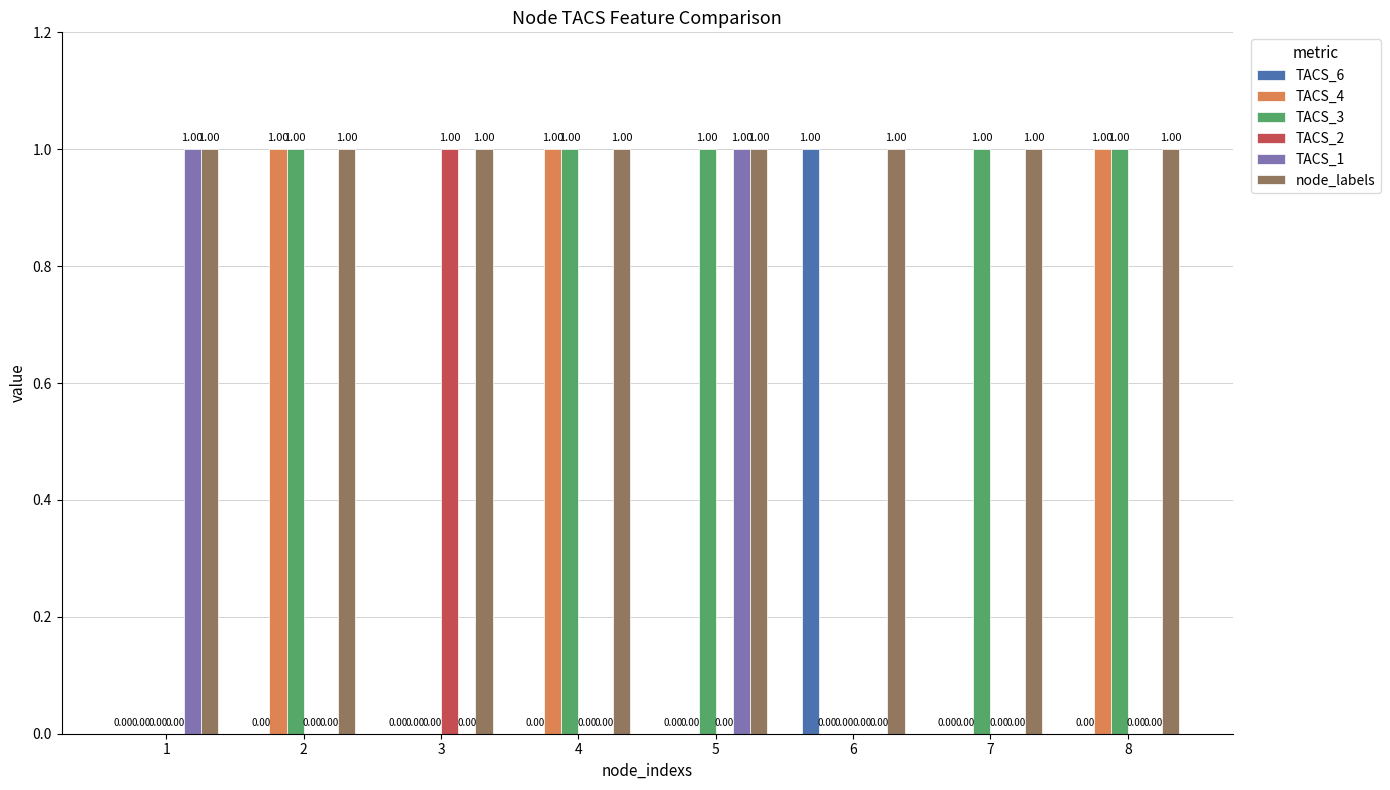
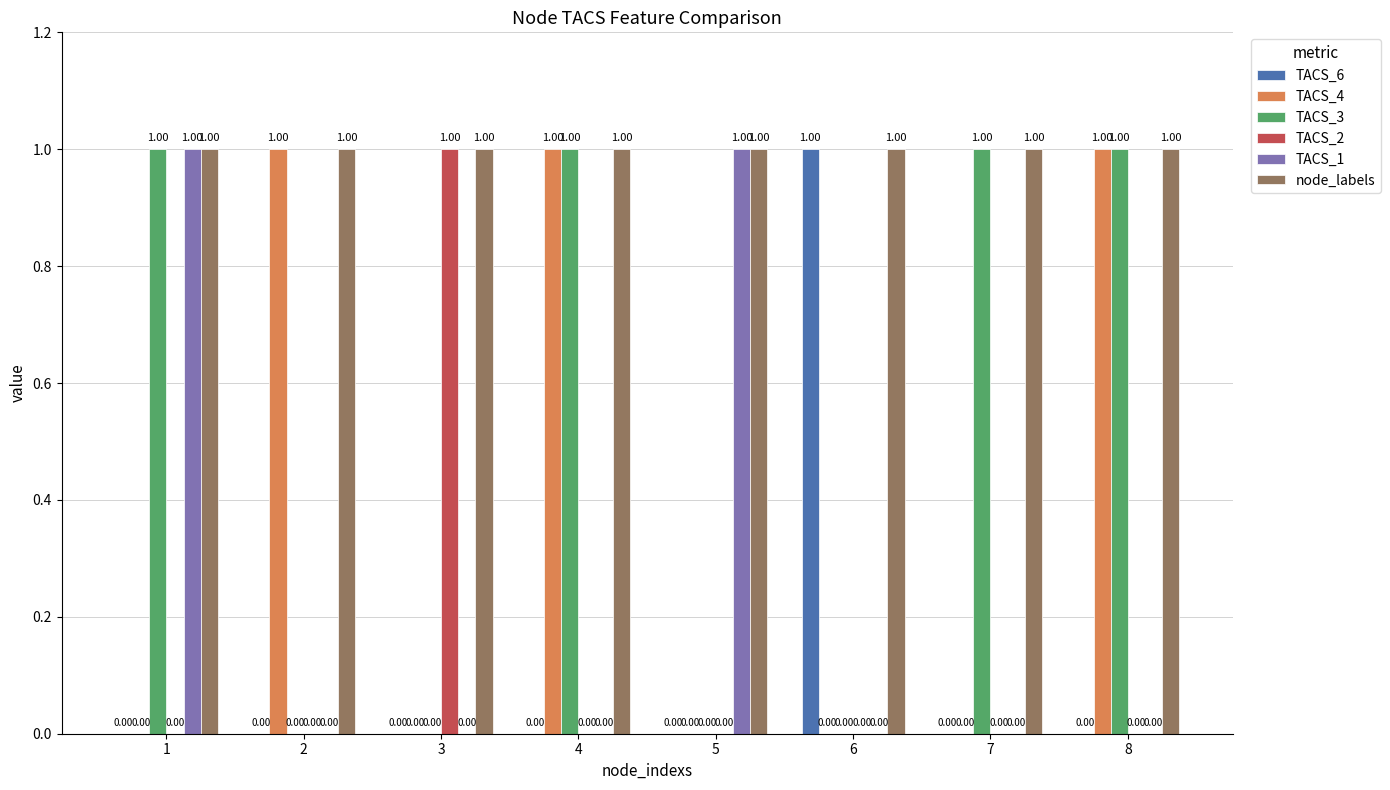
TACS_3, 1: 0.00 -> 1.00
TACS_3, 2: 1.00 -> 0.00
TACS_3, 5: 1.00 -> 0.00
